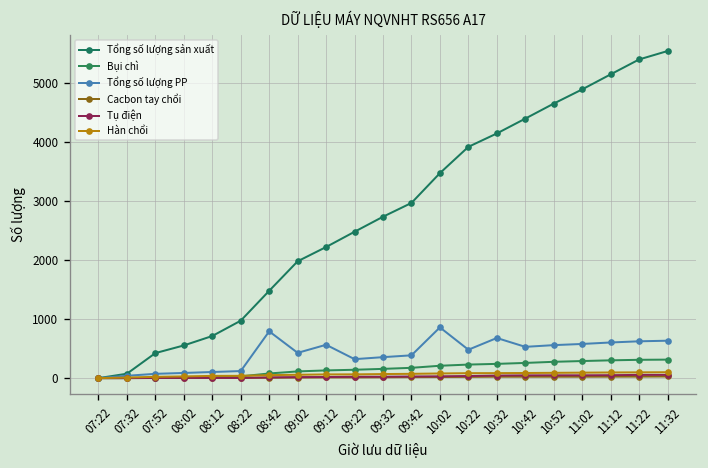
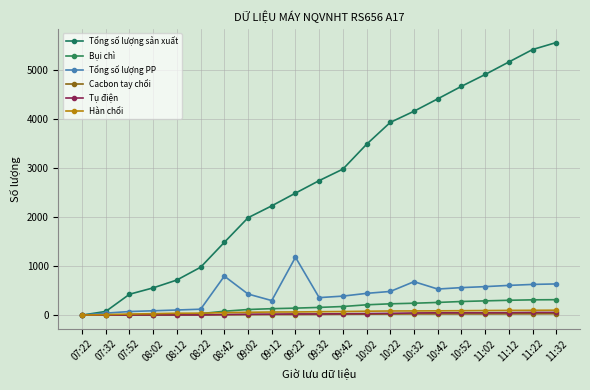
Tổng số lượng PP, 09:12: 600 -> 300
Tổng số lượng PP, 09:22: 300 -> 1200
Tổng số lượng PP, 10:02: 900 -> 400
